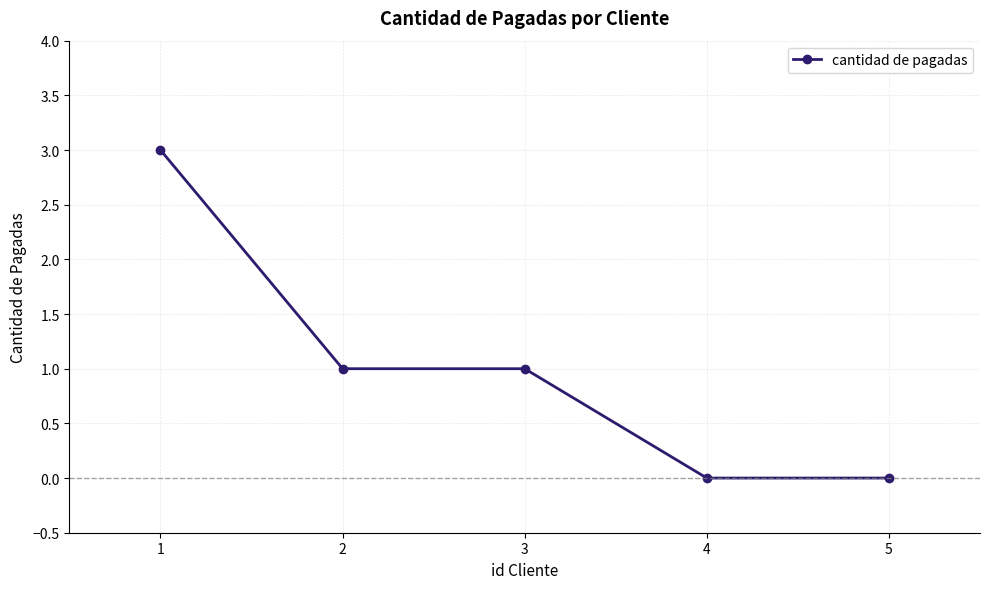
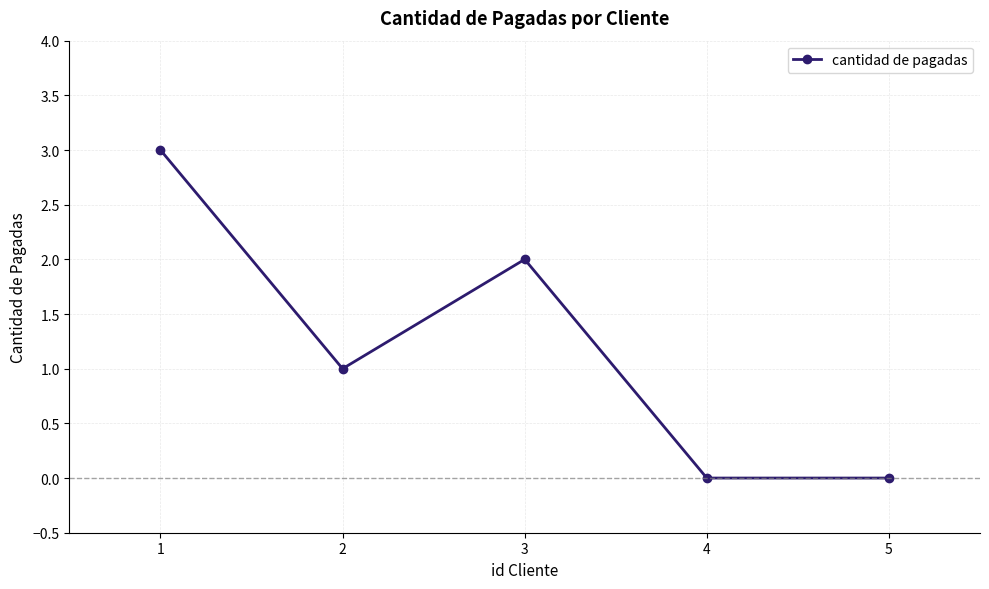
3: 1 -> 2
